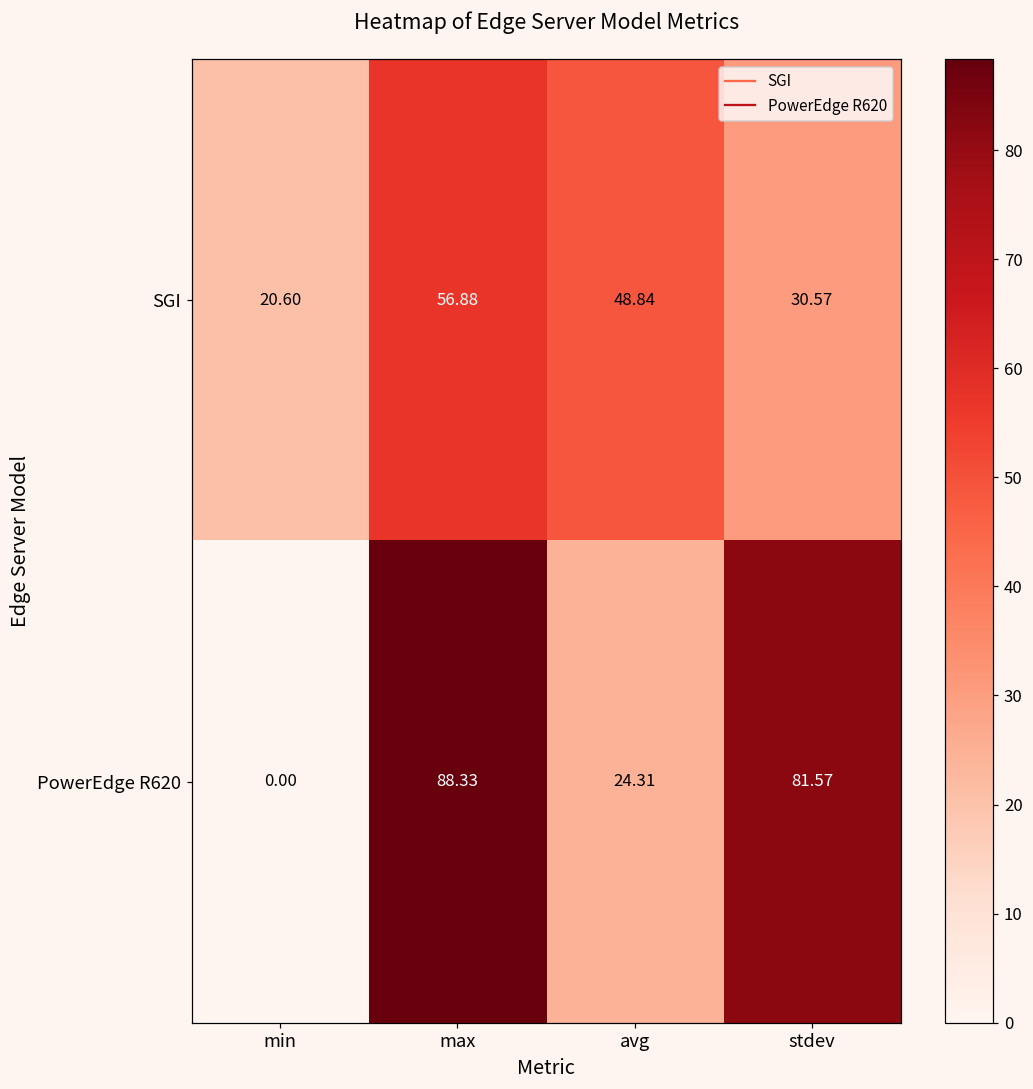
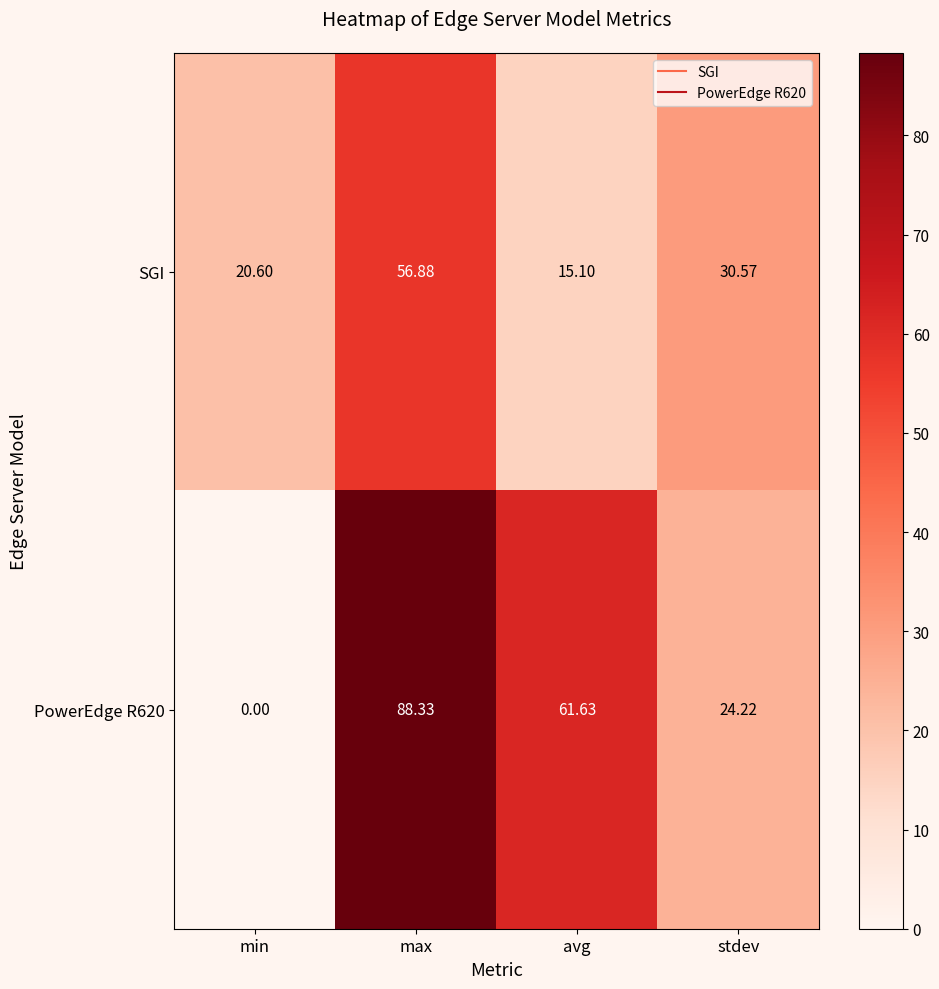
SGI, avg: 48.84 -> 15.10
PowerEdge R620, avg: 24.31 -> 61.63
PowerEdge R620, stdev: 81.57 -> 24.22
